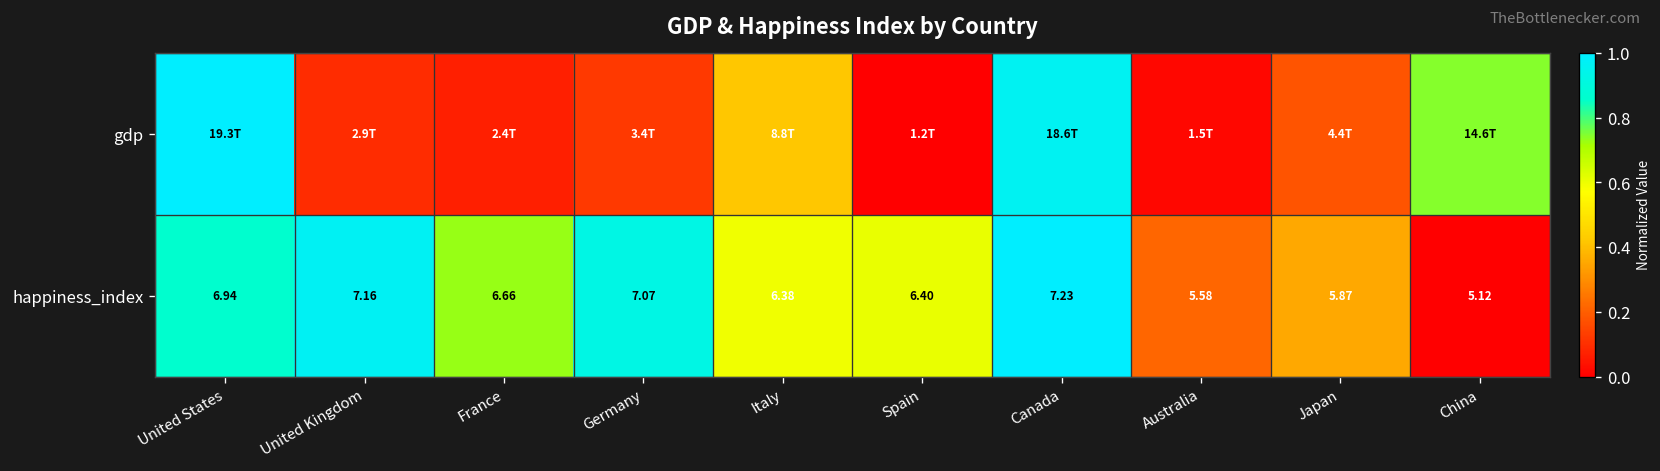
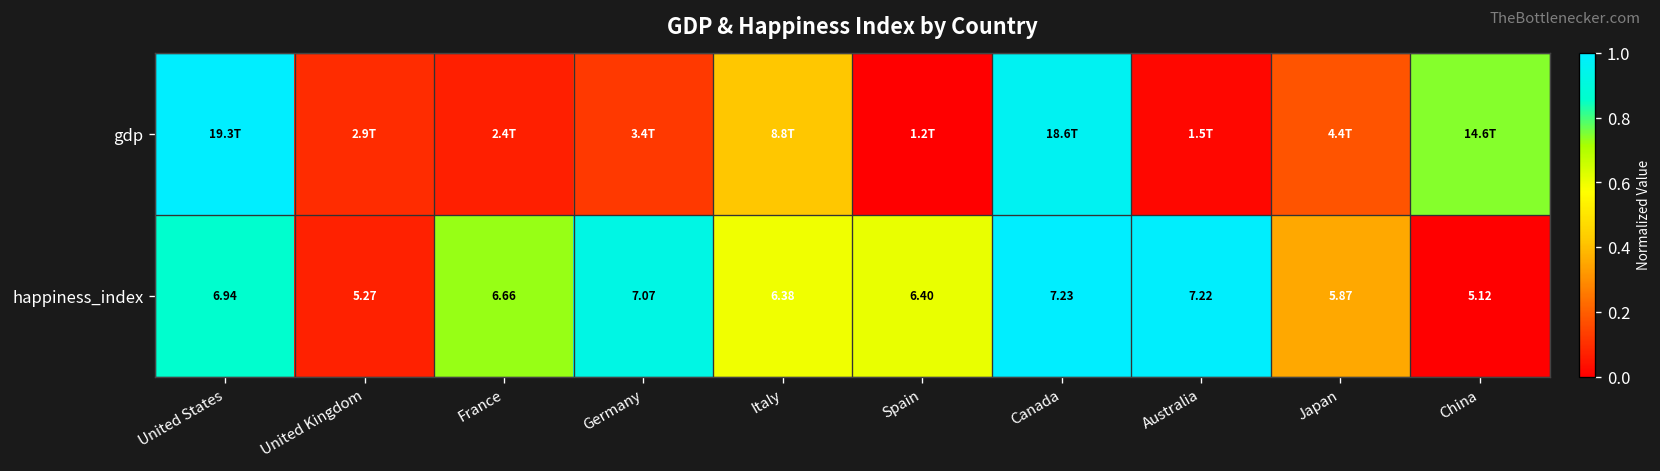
happiness_index, United Kingdom: 7.16 -> 5.27
happiness_index, Australia: 5.58 -> 7.22
